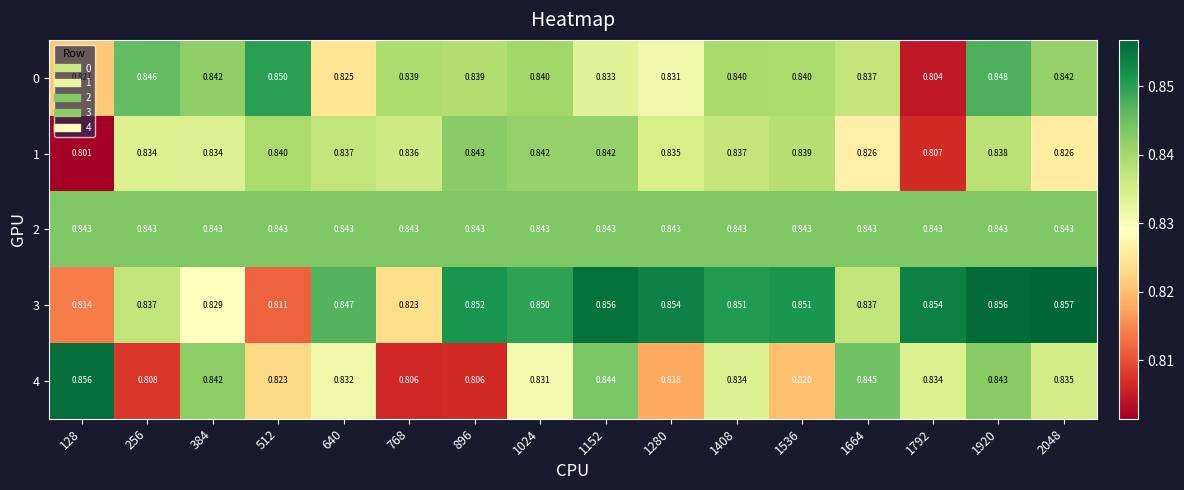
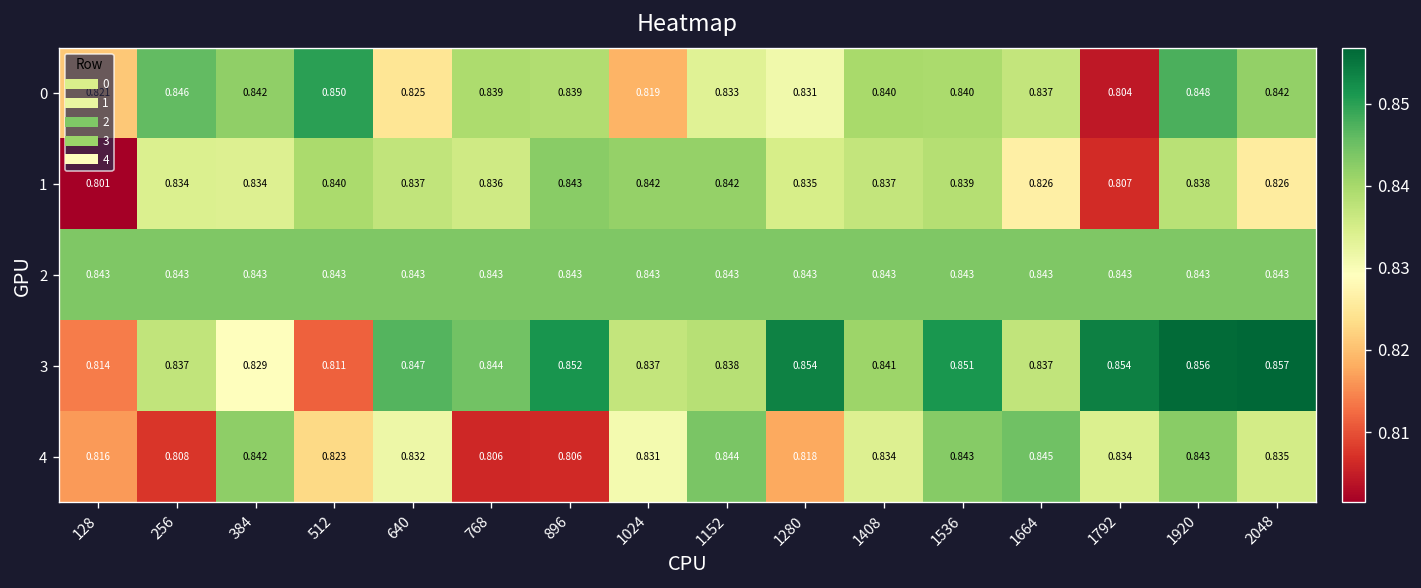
0, 1024: 0.840 -> 0.819
3, 768: 0.823 -> 0.844
3, 1024: 0.850 -> 0.837
3, 1152: 0.856 -> 0.838
3, 1408: 0.851 -> 0.841
4, 128: 0.856 -> 0.816
4, 1536: 0.820 -> 0.843
